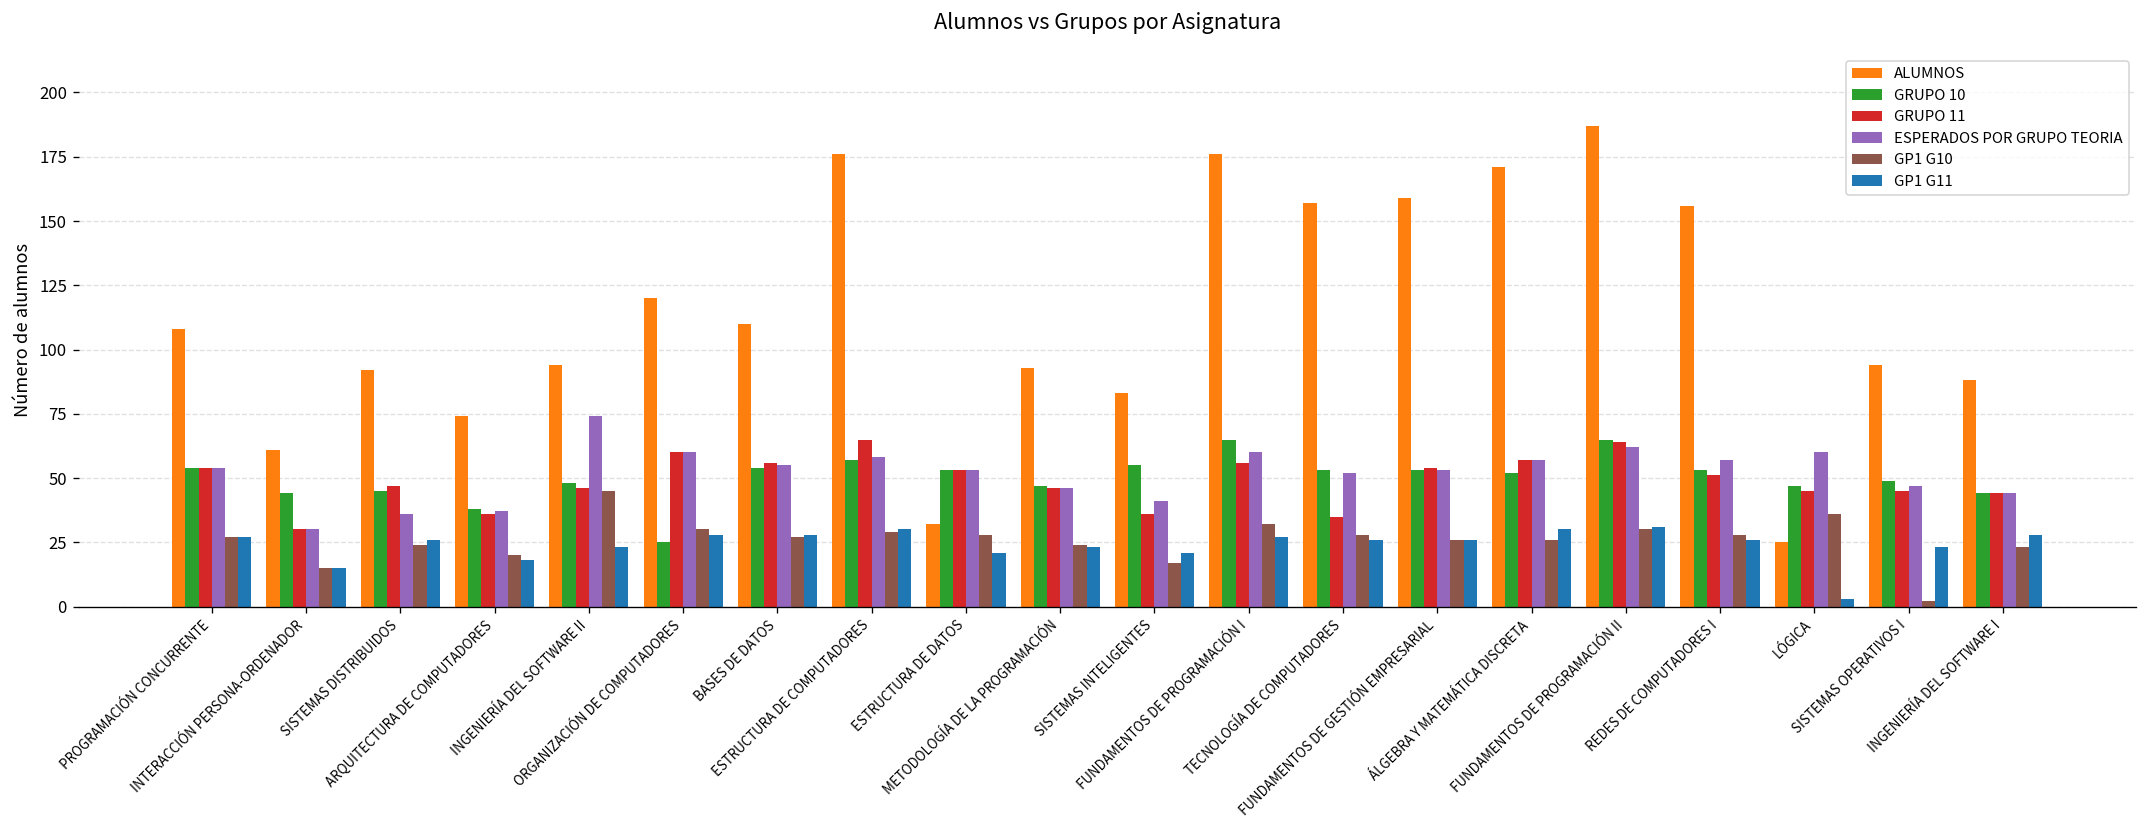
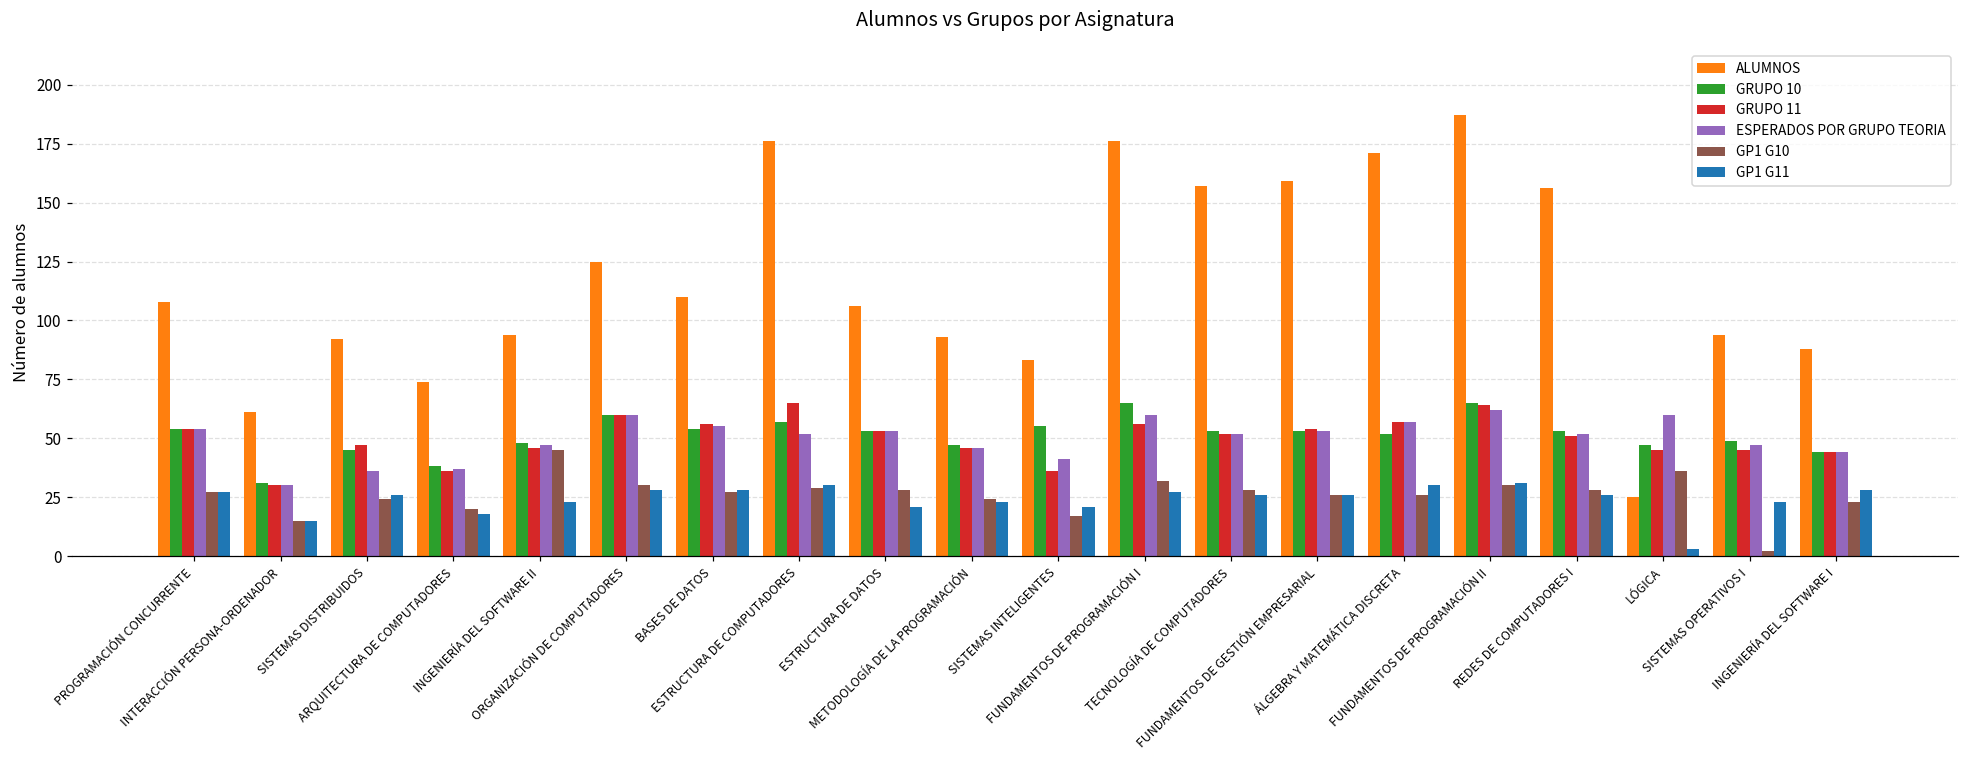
GRUPO 10, INTERACCIÓN PERSONA-ORDENADOR: 44 -> 31
ESPERADOS POR GRUPO TEORIA, INGENIERÍA DEL SOFTWARE II: 74 -> 47
ALUMNOS, ORGANIZACIÓN DE COMPUTADORES: 120 -> 125
GRUPO 10, ORGANIZACIÓN DE COMPUTADORES: 25 -> 60
ESPERADOS POR GRUPO TEORIA, ESTRUCTURA DE COMPUTADORES: 58 -> 52
ALUMNOS, ESTRUCTURA DE DATOS: 32 -> 106
GRUPO 11, TECNOLOGÍA DE COMPUTADORES: 35 -> 52
ESPERADOS POR GRUPO TEORIA, REDES DE COMPUTADORES I: 57 -> 52
